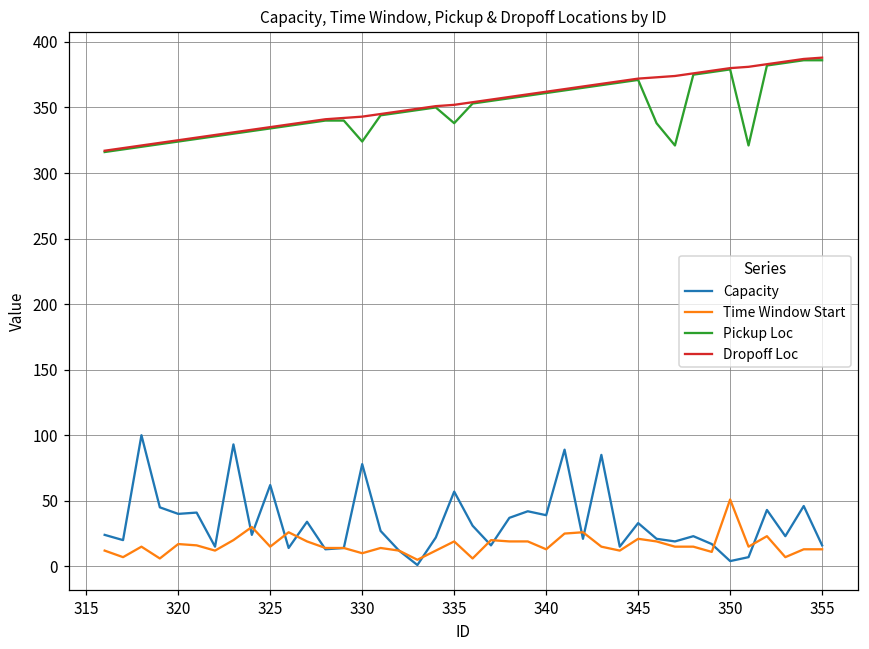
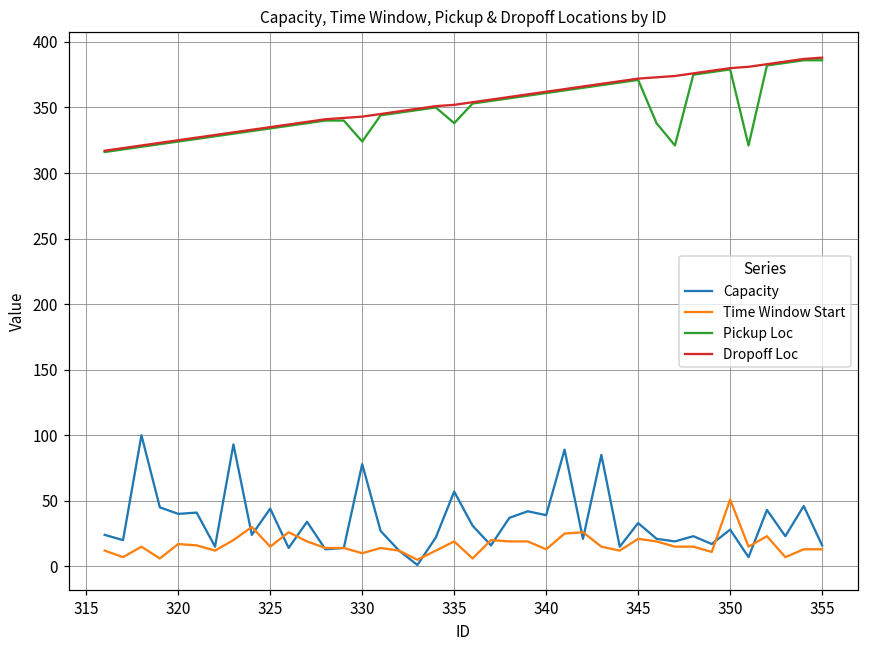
Capacity, 325: 62 -> 44
Capacity, 350: 4 -> 28
